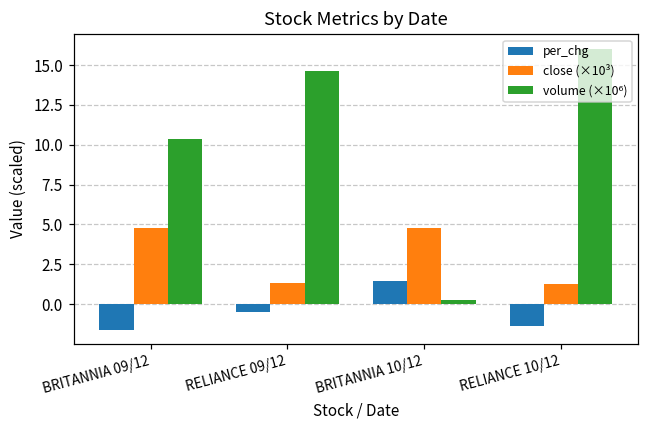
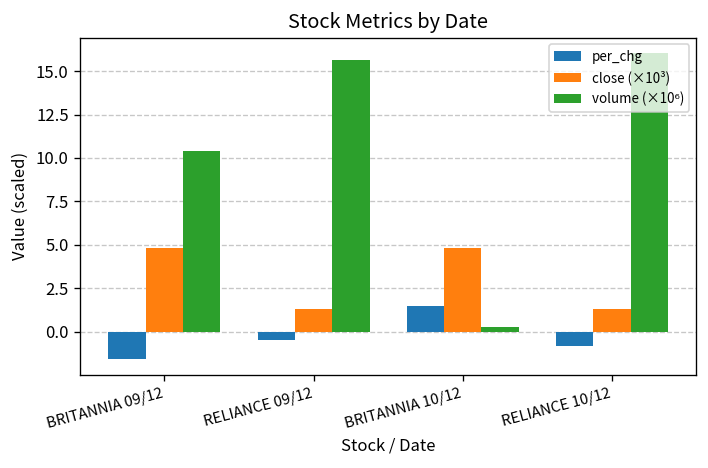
volume (×10⁶), RELIANCE 09/12: 14.7 -> 15.6
per_chg, RELIANCE 10/12: -1.4 -> -0.8
